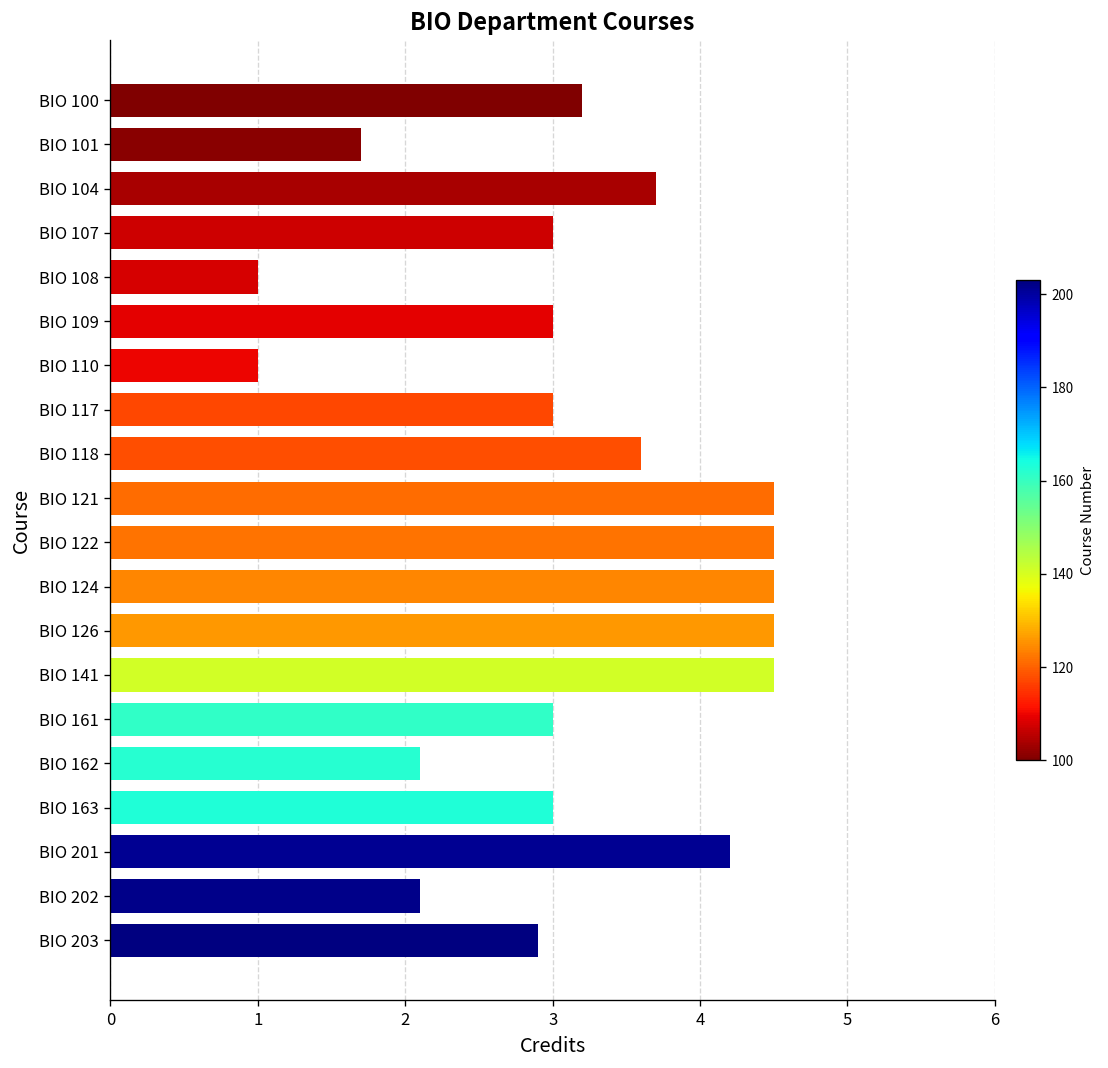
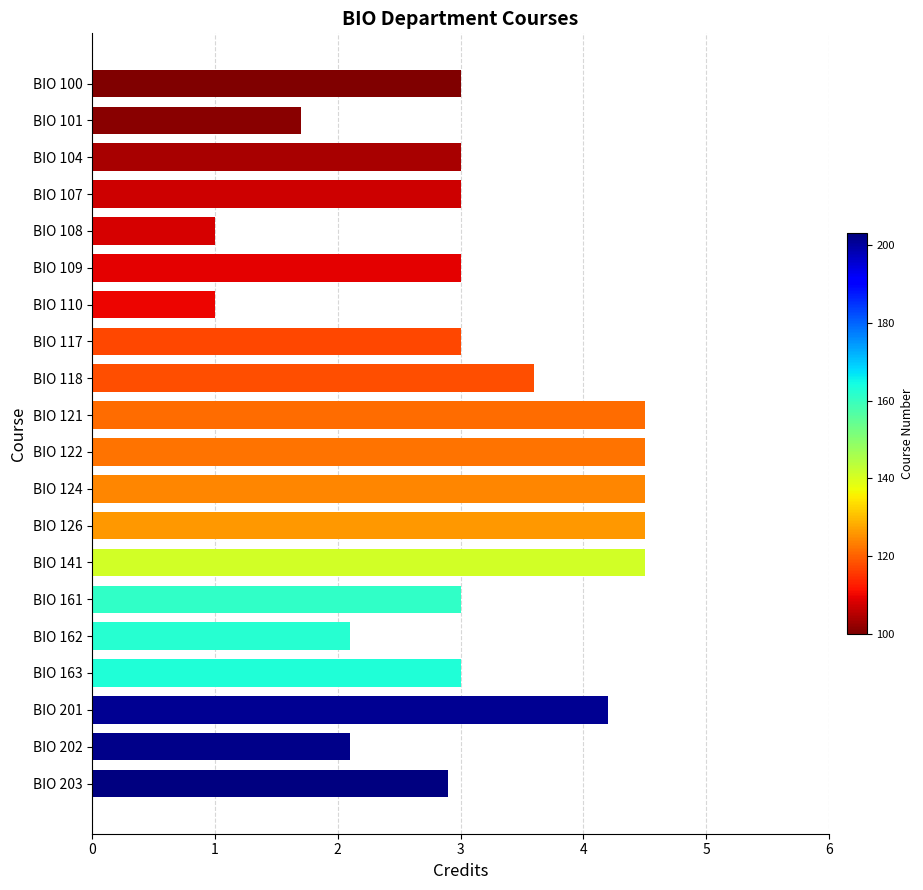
BIO 100: 3.2 -> 3.0
BIO 104: 3.7 -> 3.0
